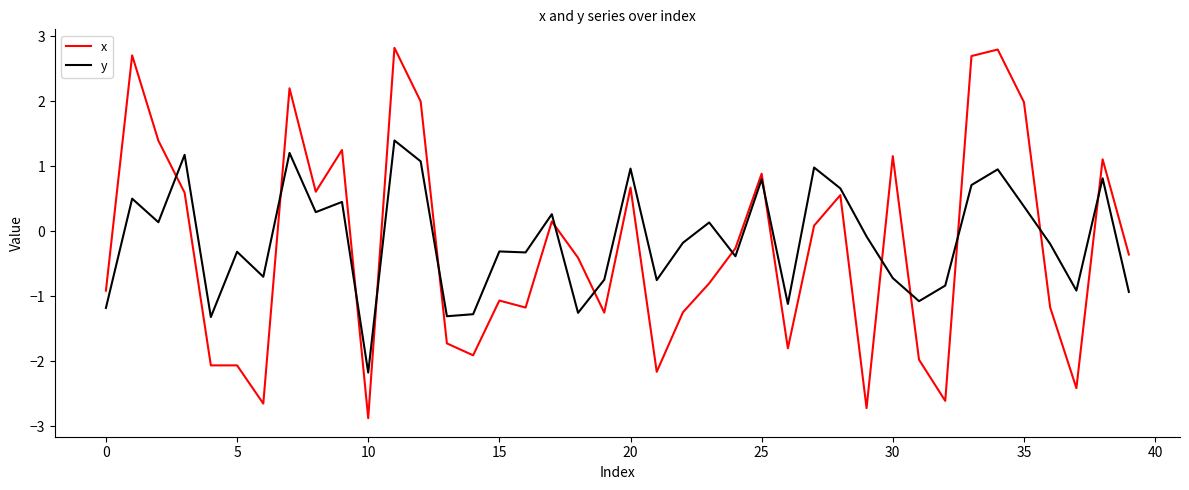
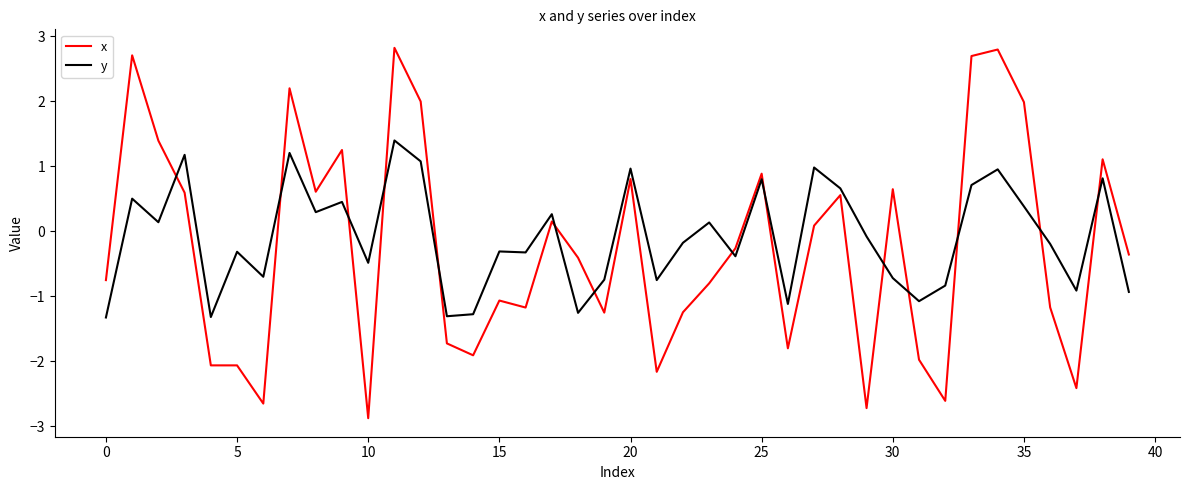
x, 0: -0.9 -> -0.8
y, 0: -1.2 -> -1.3
y, 10: -2.2 -> -0.5
x, 20: 0.7 -> 0.8
x, 30: 1.2 -> 0.6
